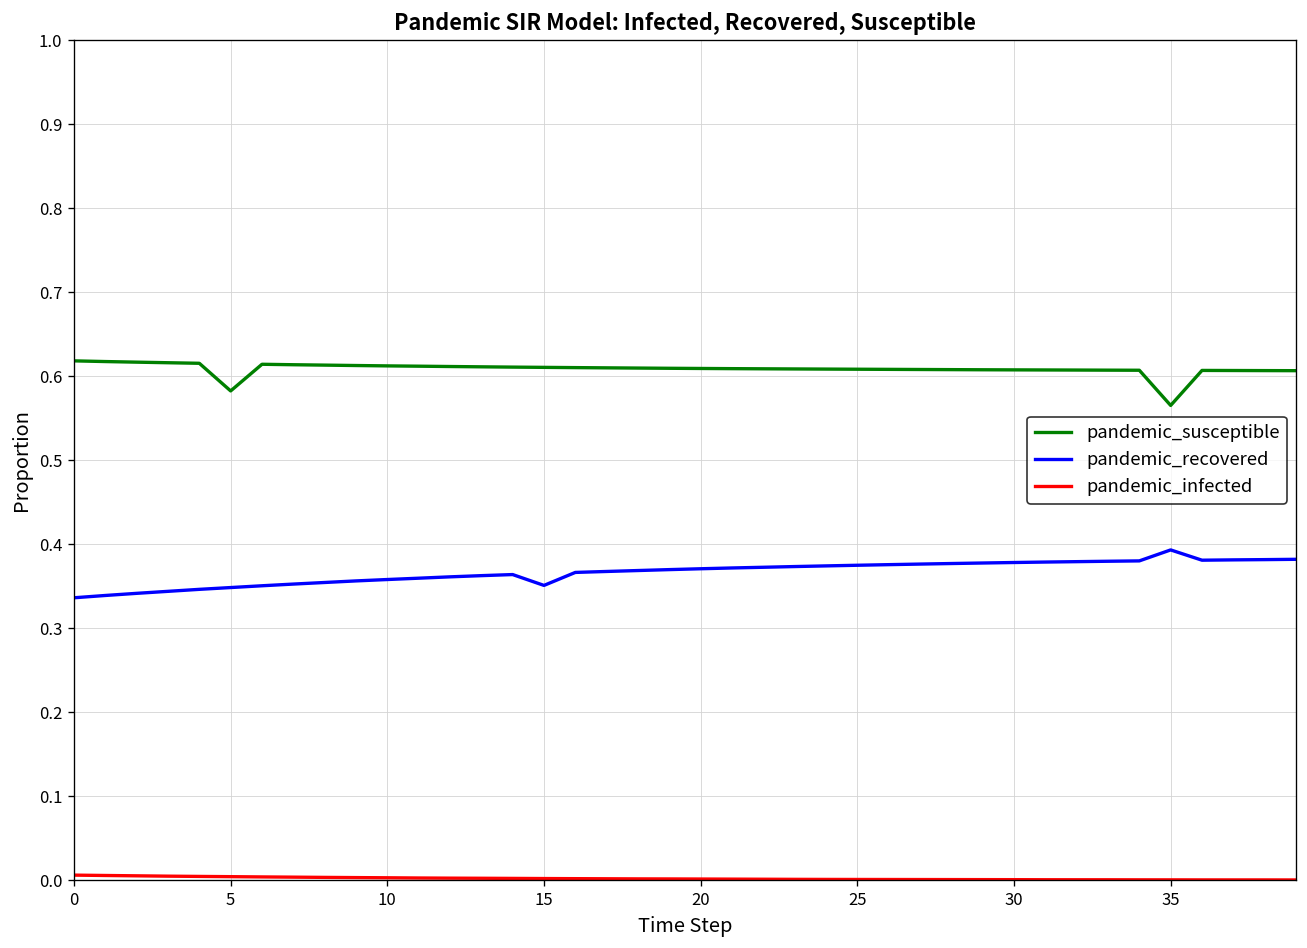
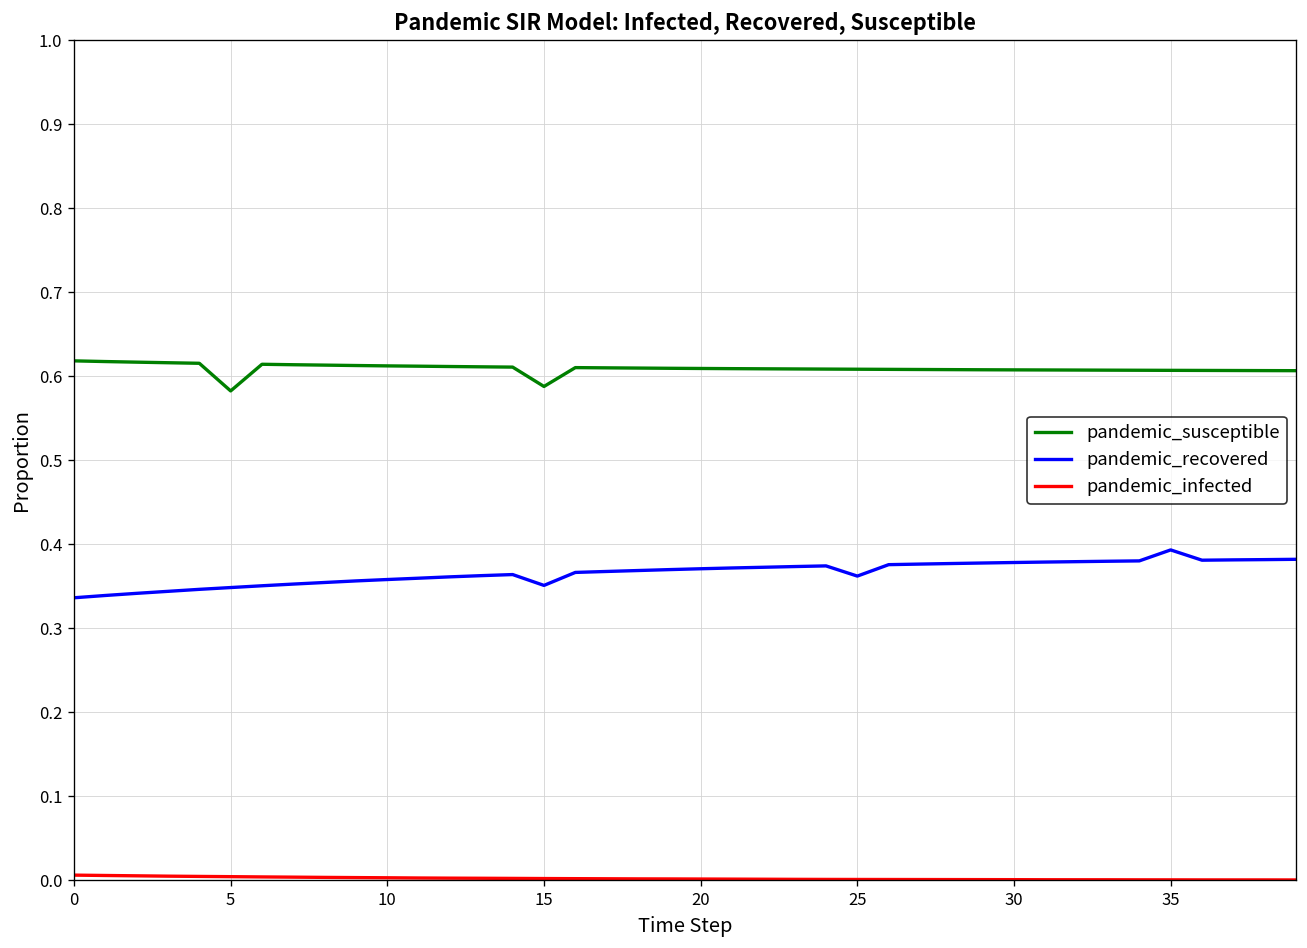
pandemic_susceptible, 15: 0.61 -> 0.59
pandemic_recovered, 25: 0.38 -> 0.36
pandemic_susceptible, 35: 0.57 -> 0.61
